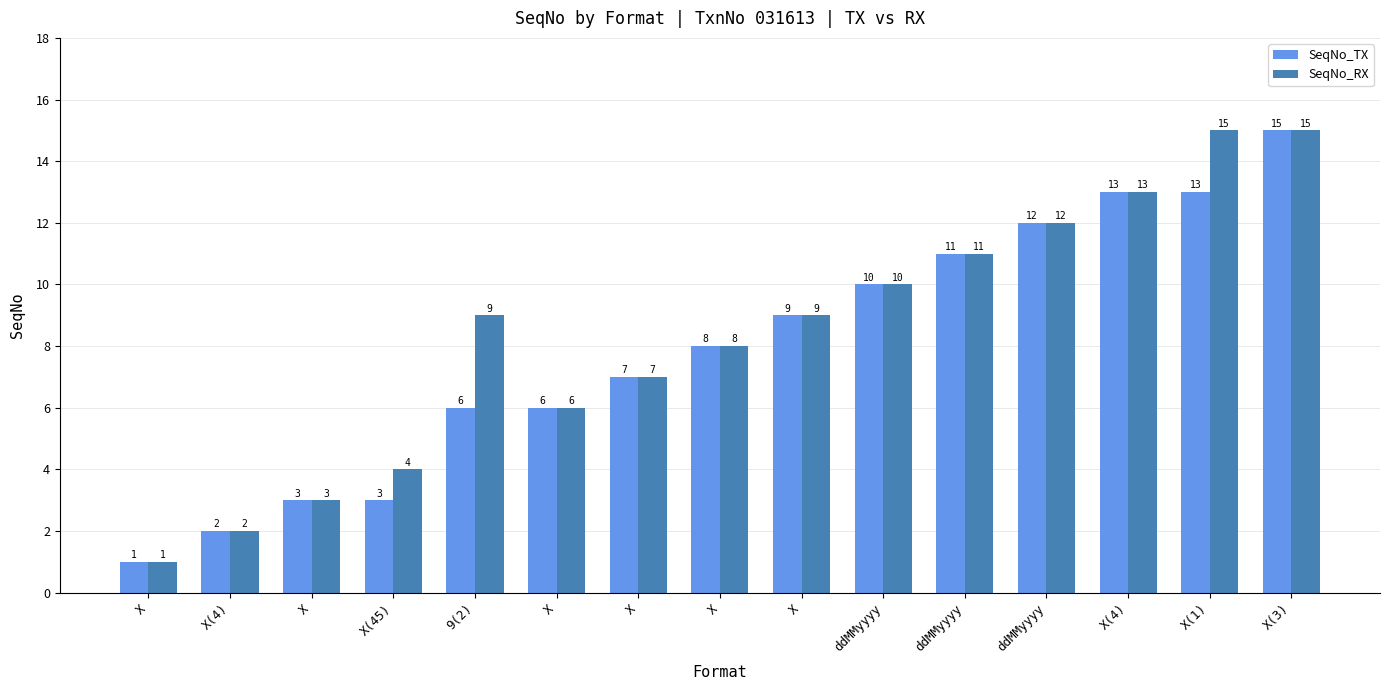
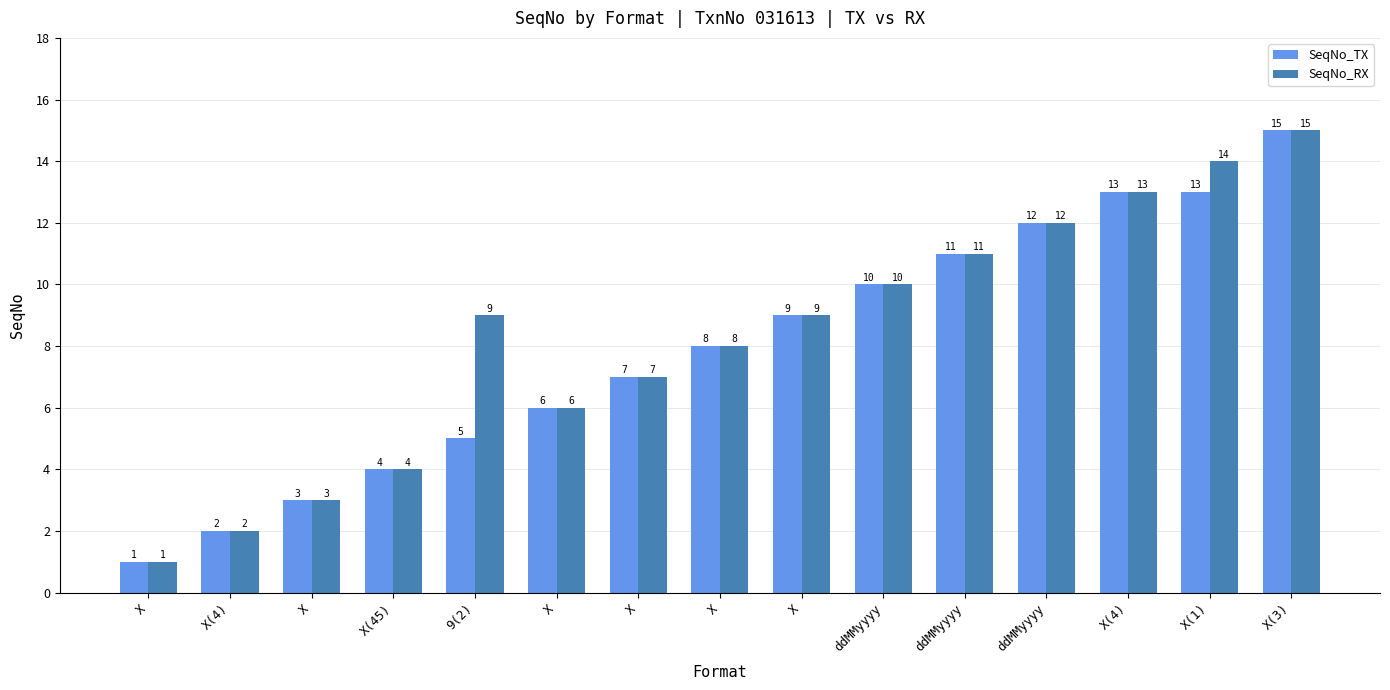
SeqNo_TX, X(45): 3 -> 4
SeqNo_TX, 9(2): 6 -> 5
SeqNo_RX, X(1): 15 -> 14
